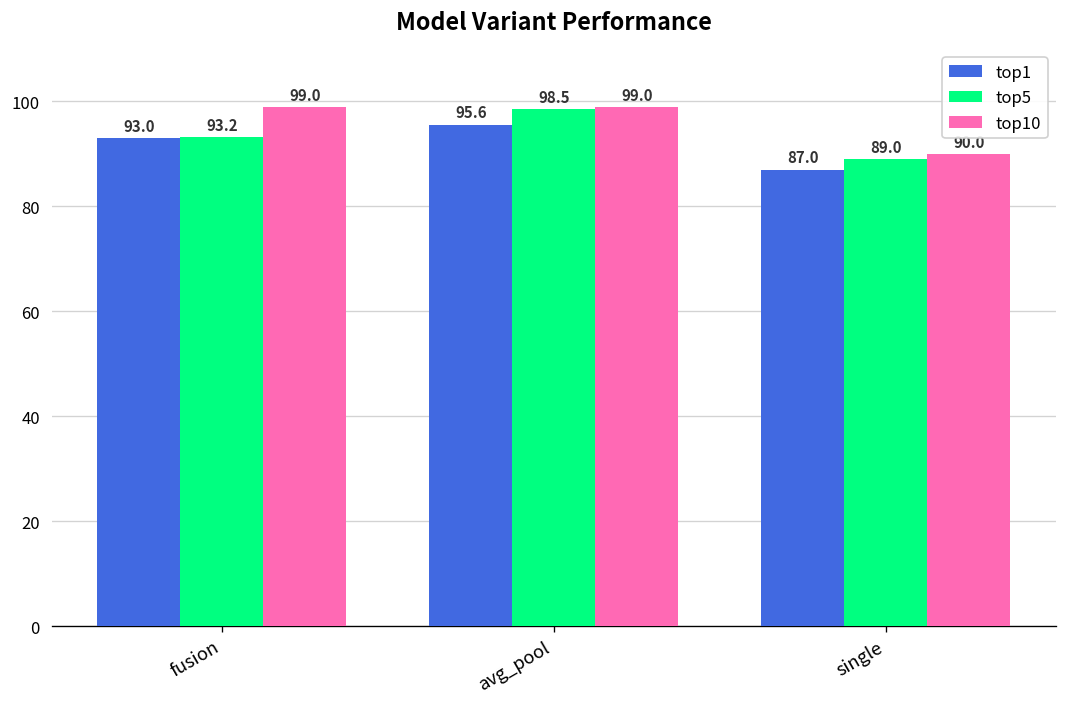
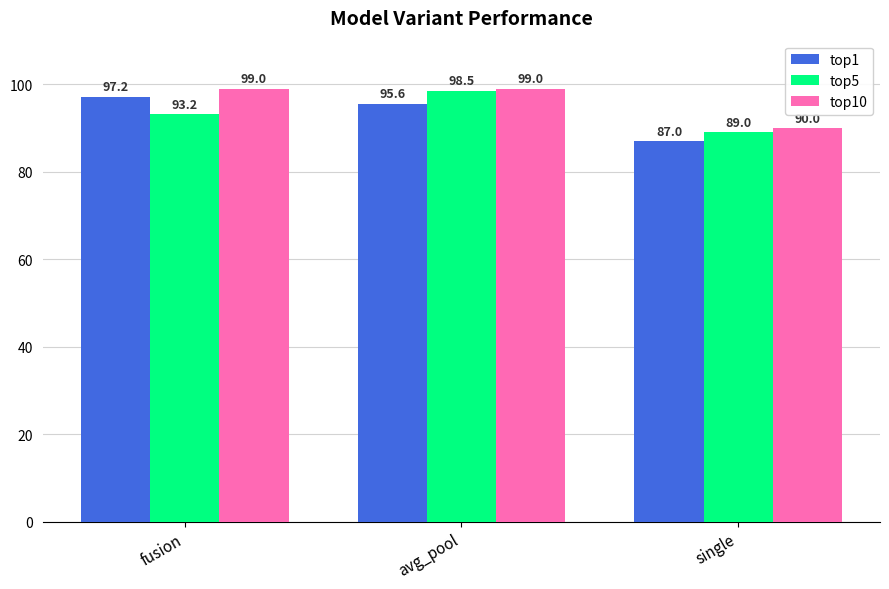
top1, fusion: 93.0 -> 97.2
